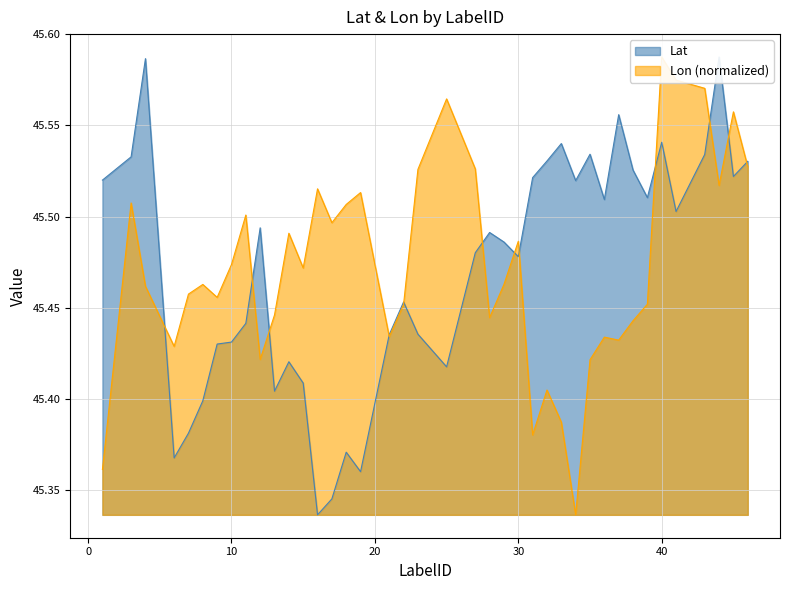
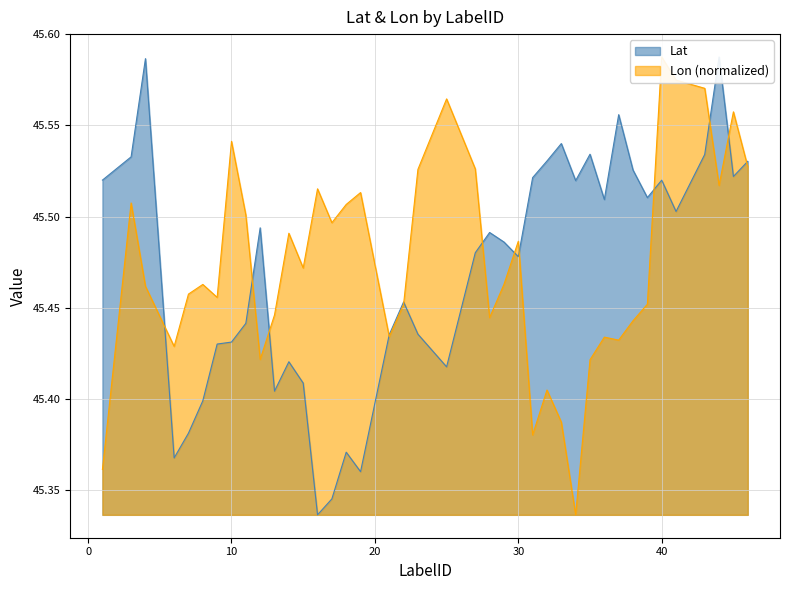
Lon (normalized), 10: 45.474 -> 45.541
Lat, 40: 45.541 -> 45.520
